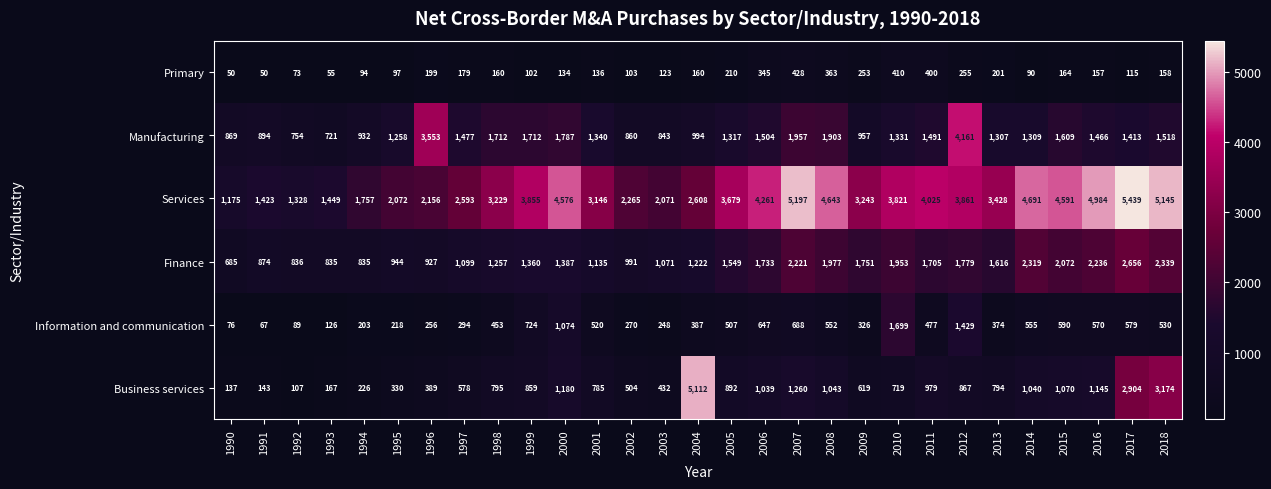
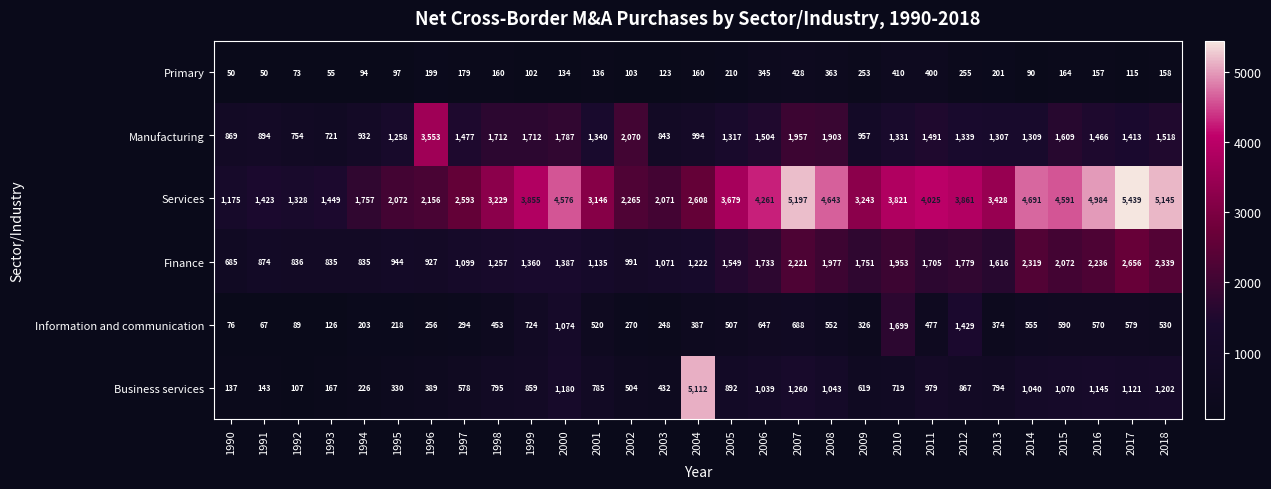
Manufacturing, 2002: 860 -> 2,070
Manufacturing, 2012: 4,161 -> 1,339
Business services, 2017: 2,904 -> 1,121
Business services, 2018: 3,174 -> 1,202
